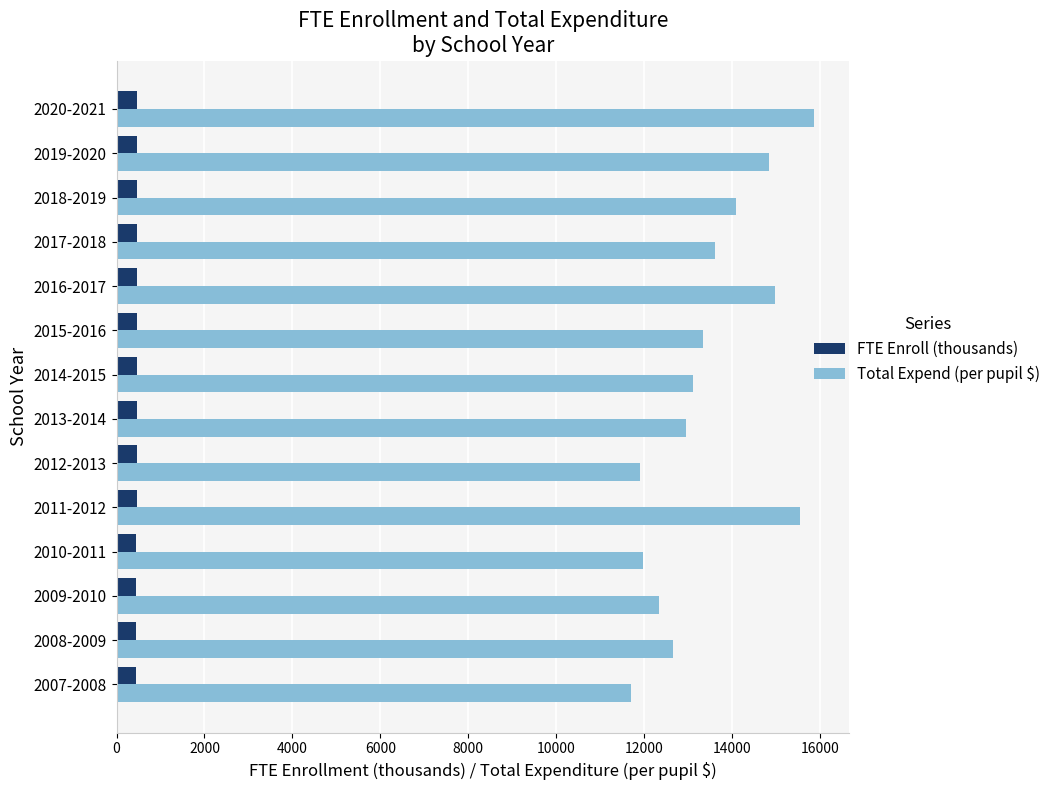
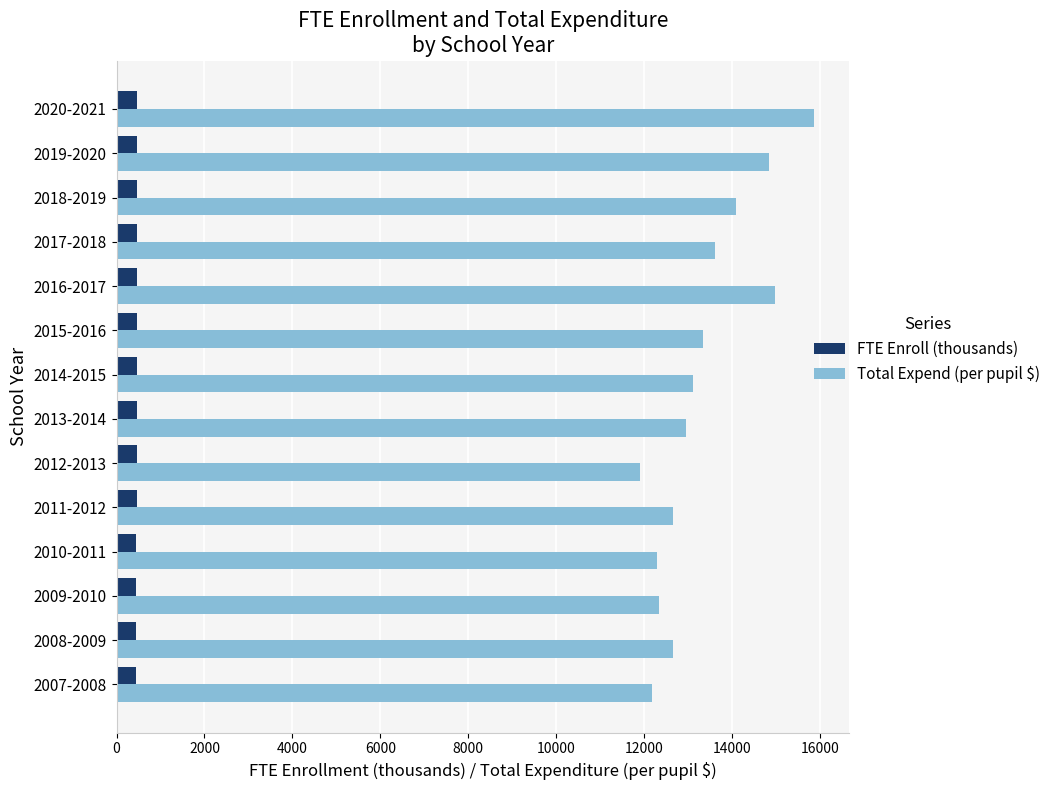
Total Expend (per pupil $), 2011-2012: 15600 -> 12700
Total Expend (per pupil $), 2010-2011: 12000 -> 12300
Total Expend (per pupil $), 2007-2008: 11700 -> 12200
